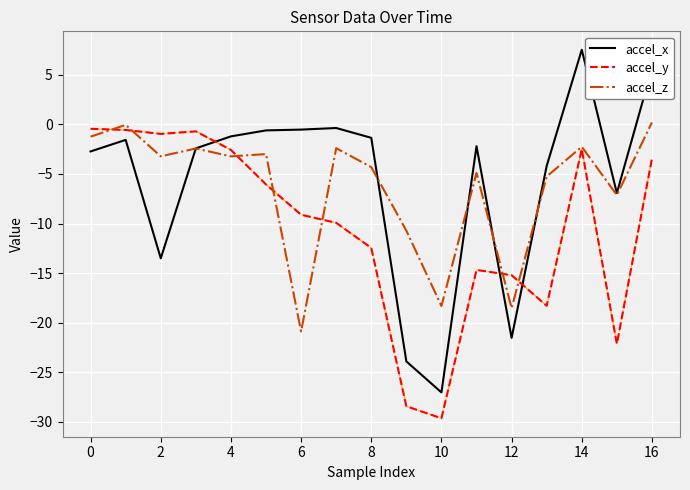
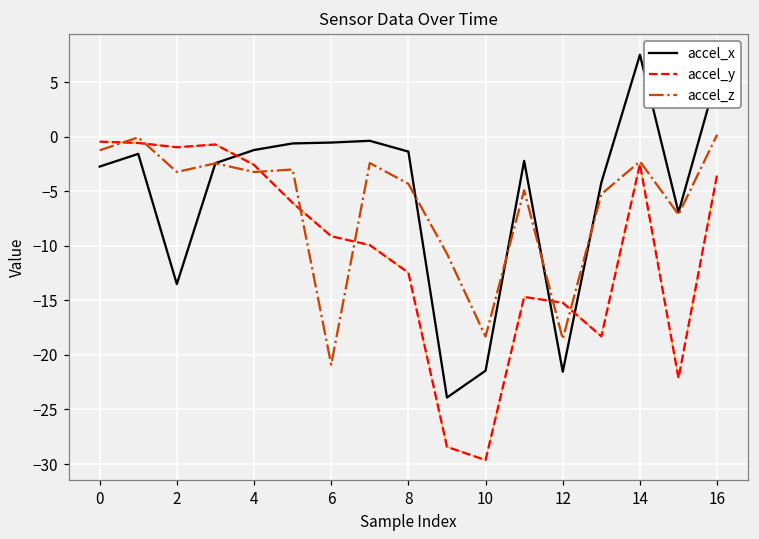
accel_x, 10: -27 -> -21
